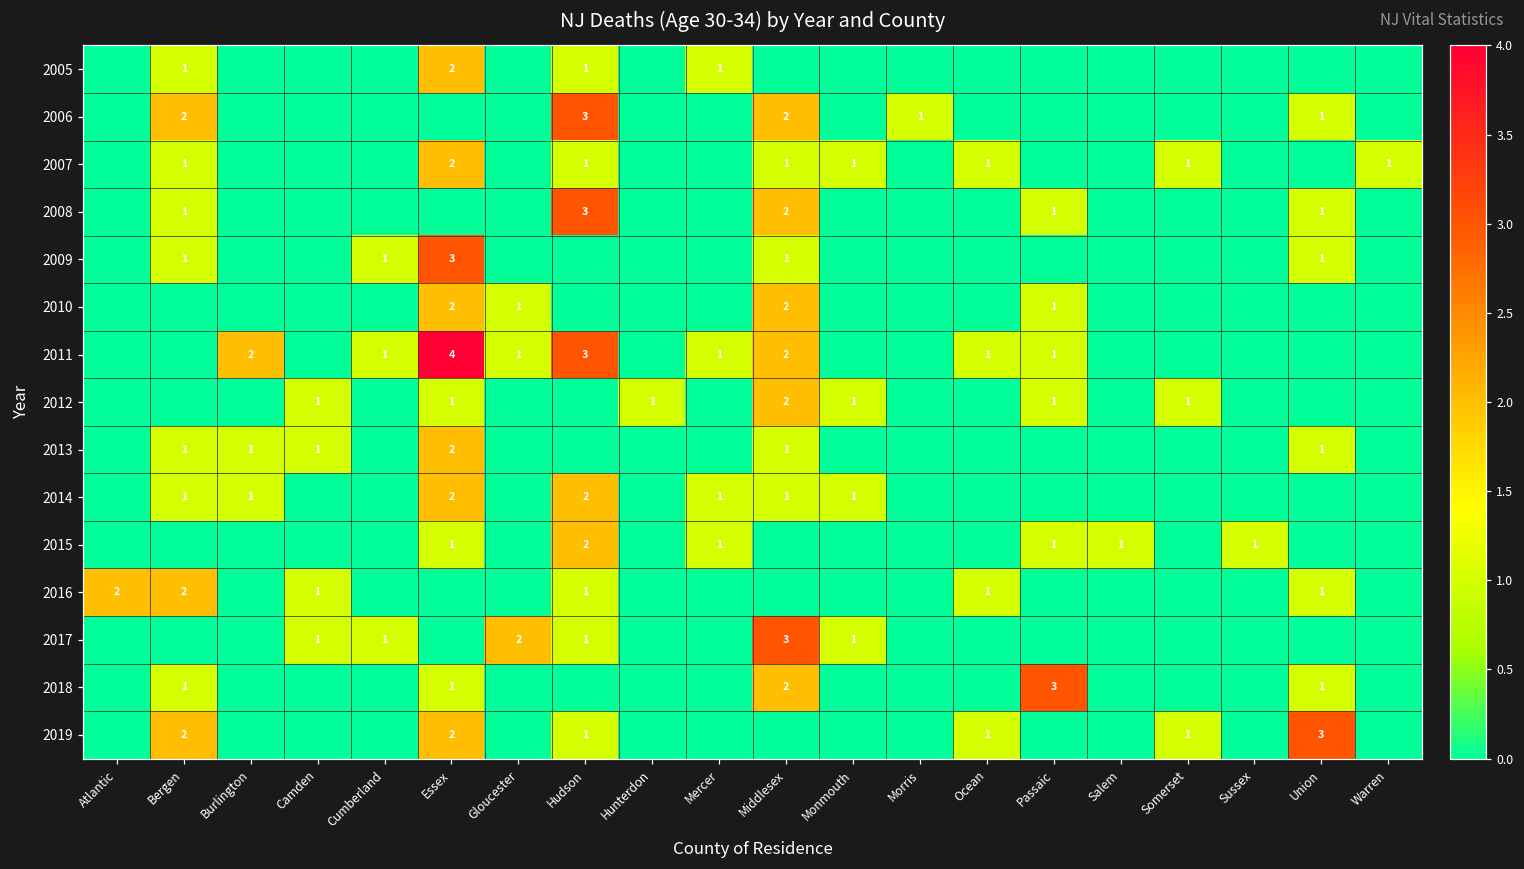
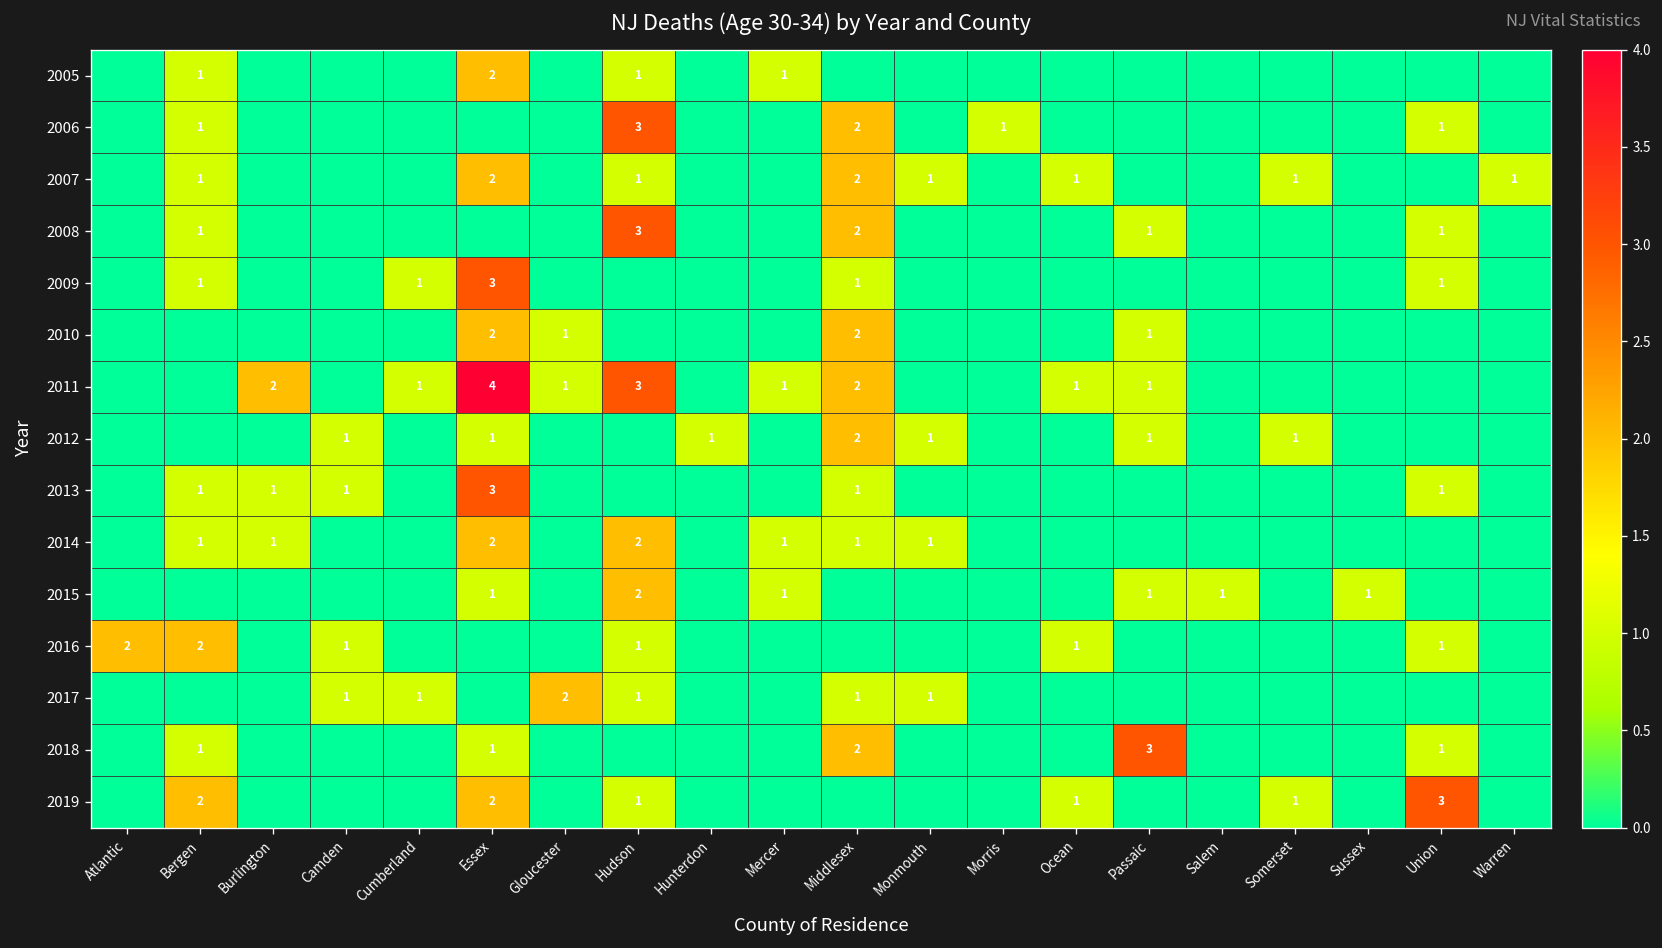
2006, Bergen: 2 -> 1
2007, Middlesex: 1 -> 2
2013, Essex: 2 -> 3
2017, Middlesex: 3 -> 1
